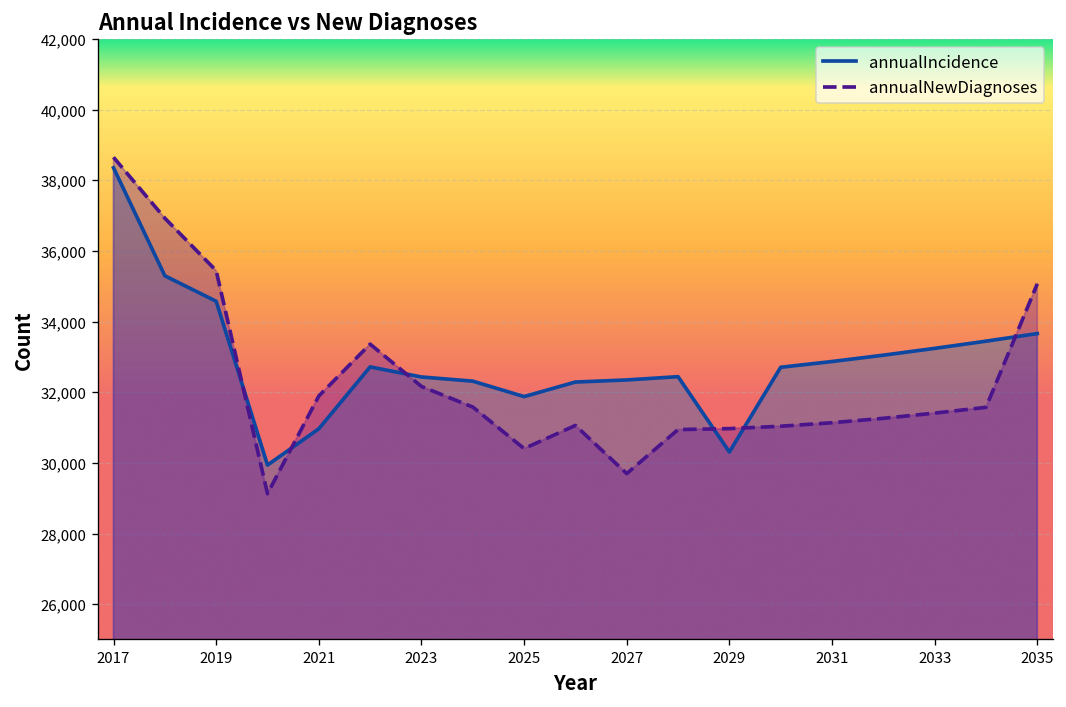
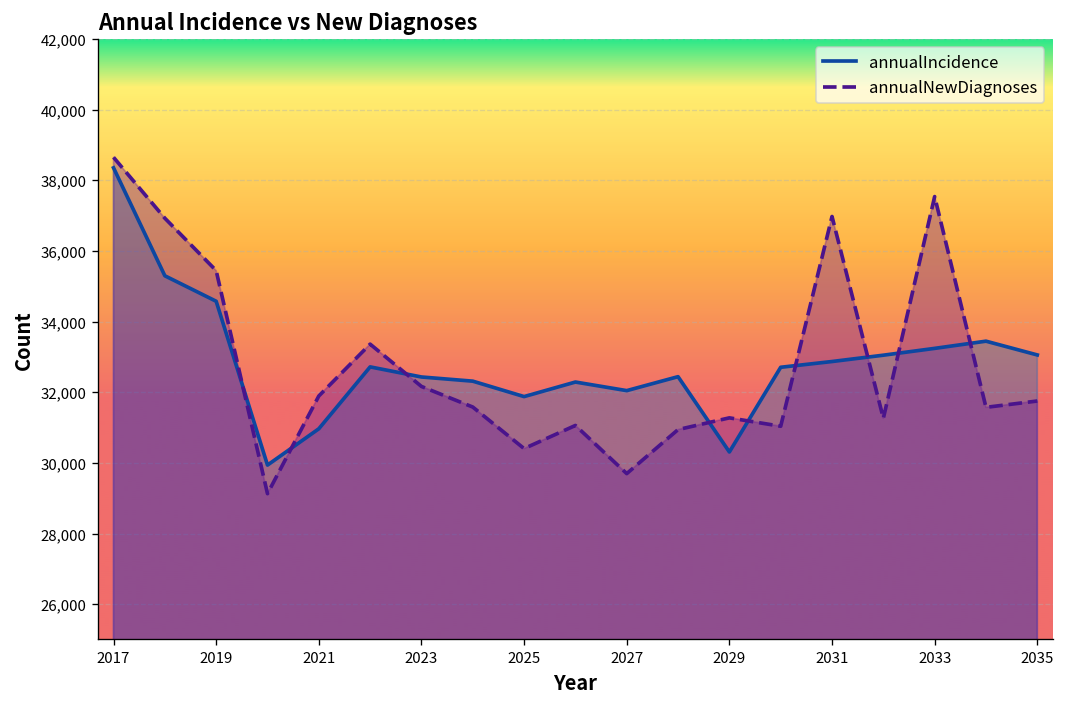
annualIncidence, 2027: 32,300 -> 32,000
annualNewDiagnoses, 2029: 31,000 -> 31,300
annualNewDiagnoses, 2031: 31,100 -> 37,000
annualNewDiagnoses, 2033: 31,400 -> 37,500
annualIncidence, 2035: 33,700 -> 33,100
annualNewDiagnoses, 2035: 35,100 -> 31,800
